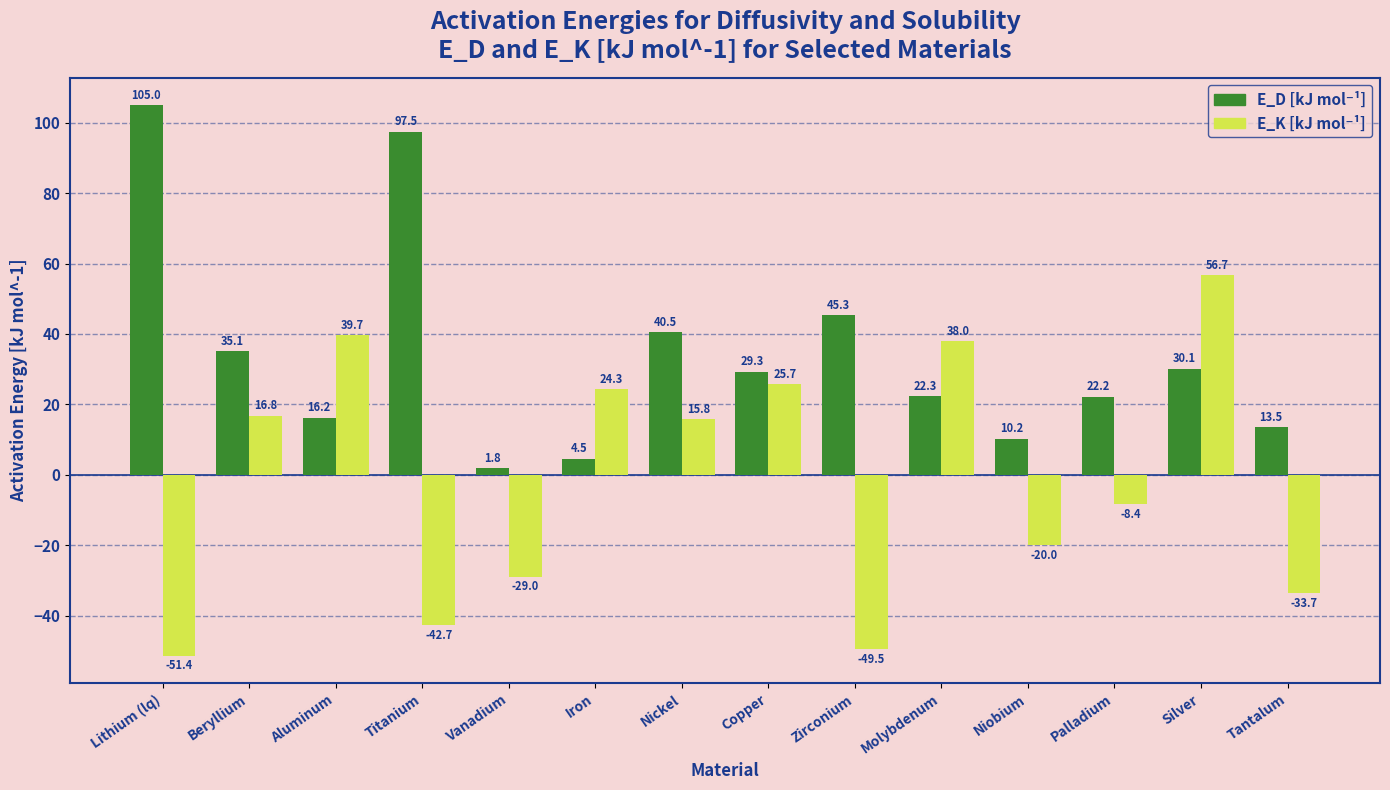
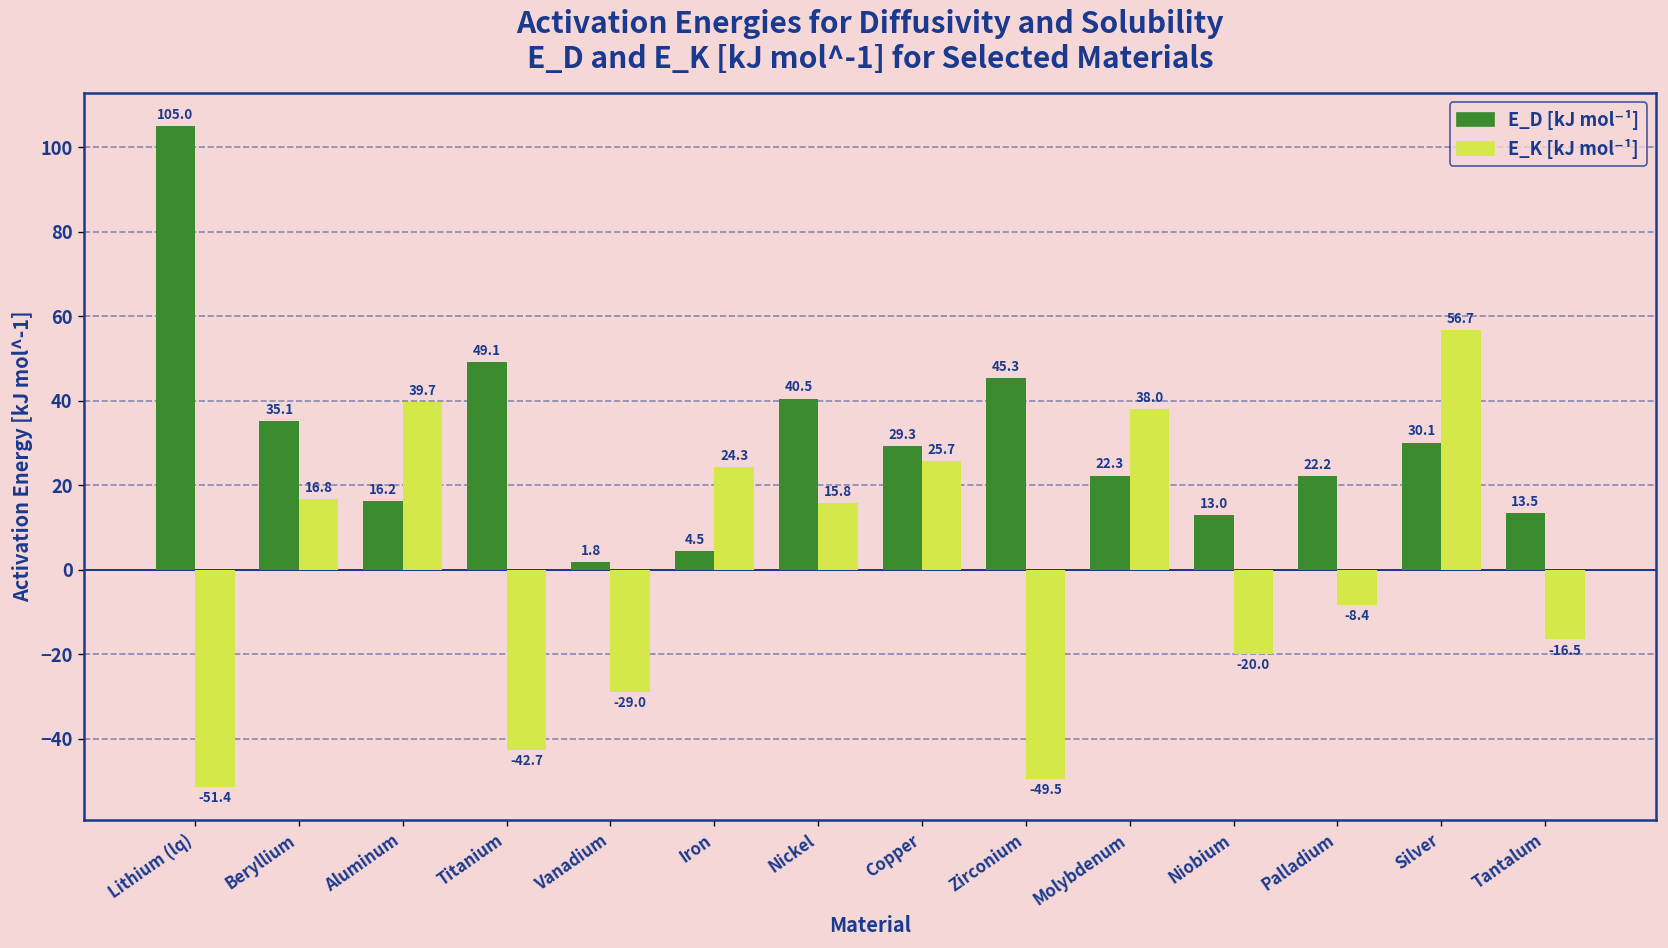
E_D [kJ mol⁻¹], Titanium: 97.5 -> 49.1
E_D [kJ mol⁻¹], Niobium: 10.2 -> 13.0
E_K [kJ mol⁻¹], Tantalum: -33.7 -> -16.5
